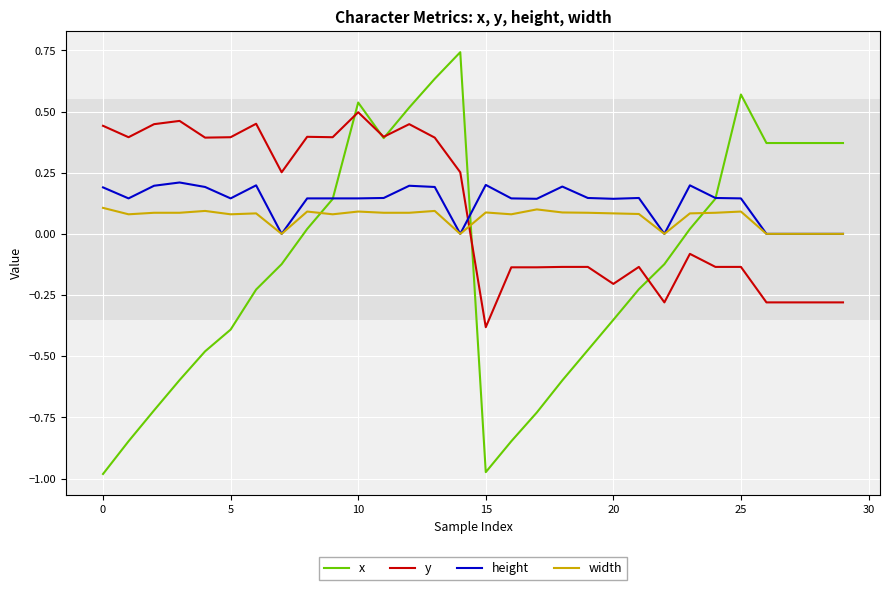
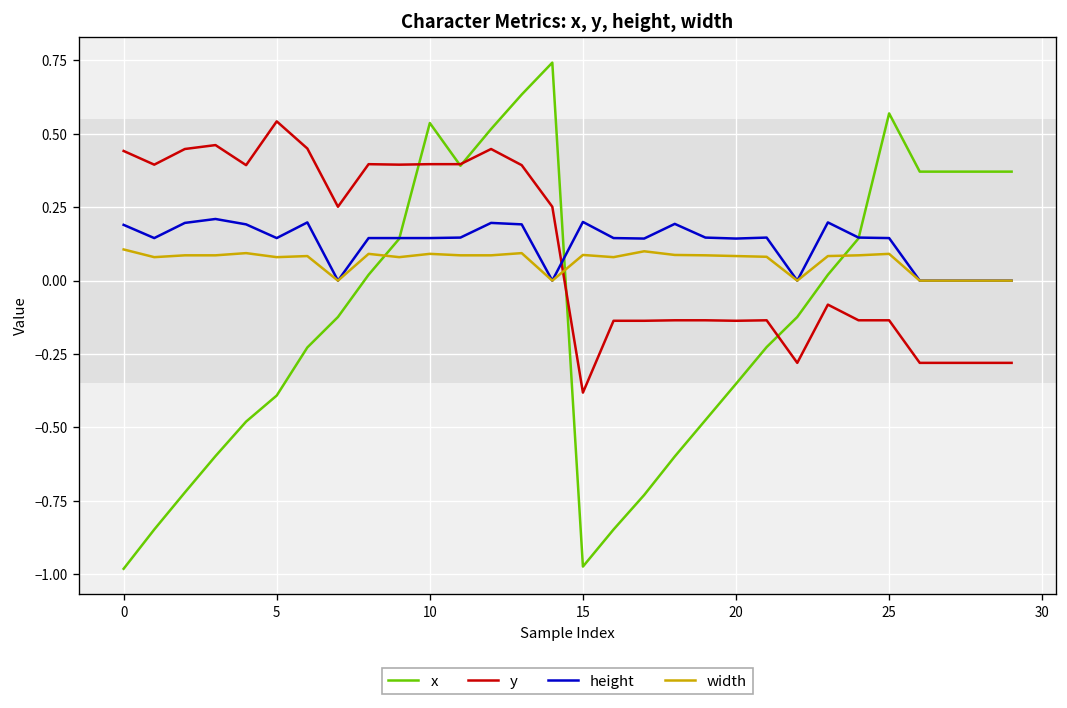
y, 5: 0.40 -> 0.54
y, 10: 0.50 -> 0.40
y, 20: -0.20 -> -0.14
